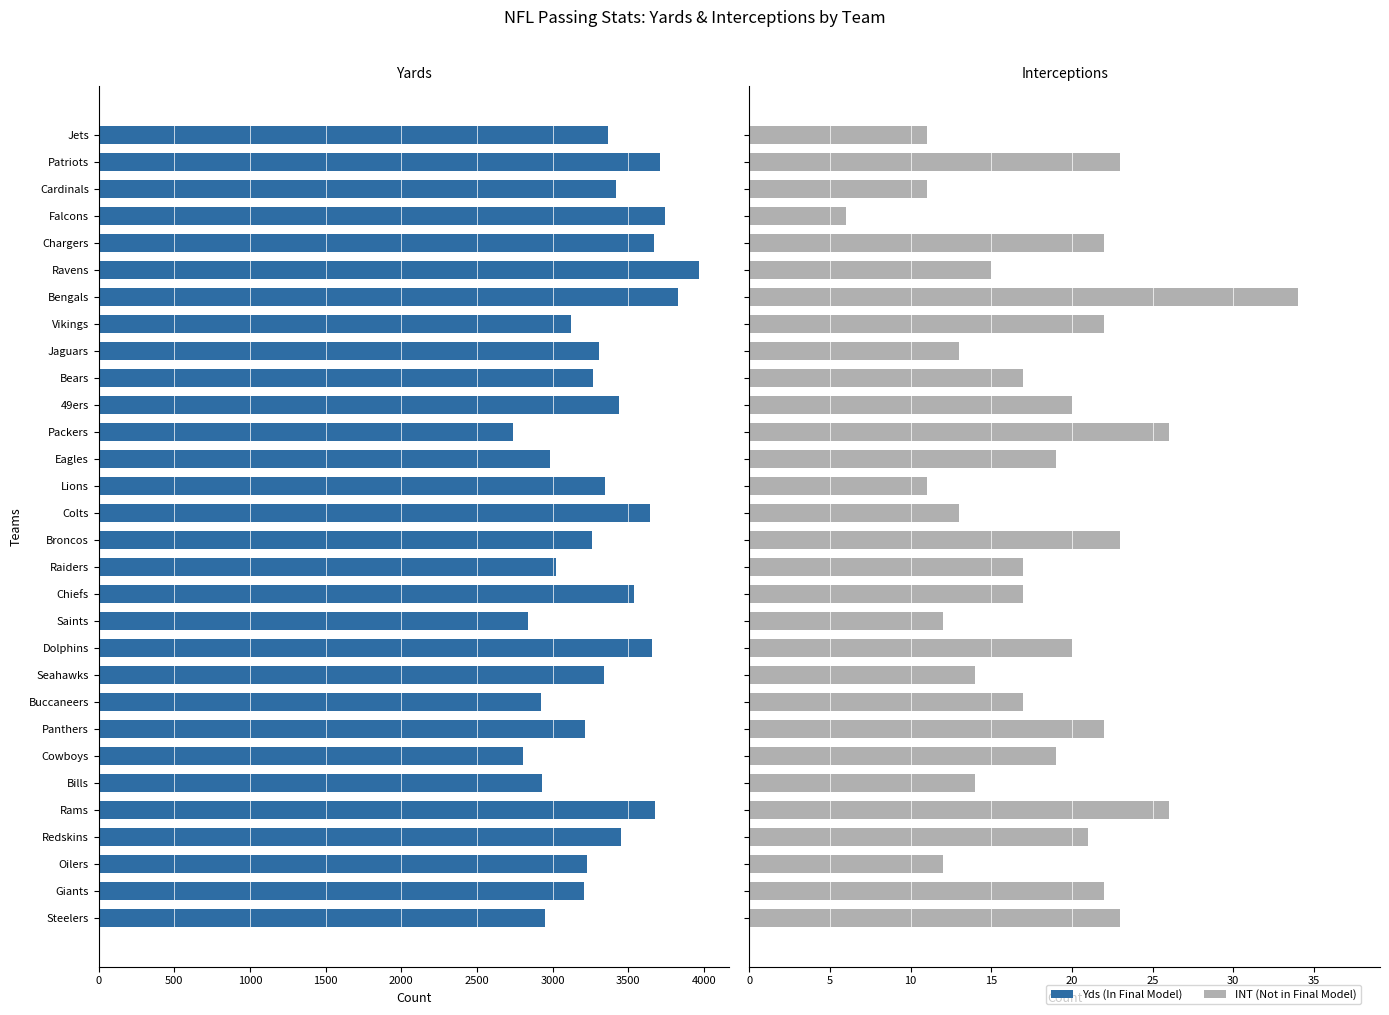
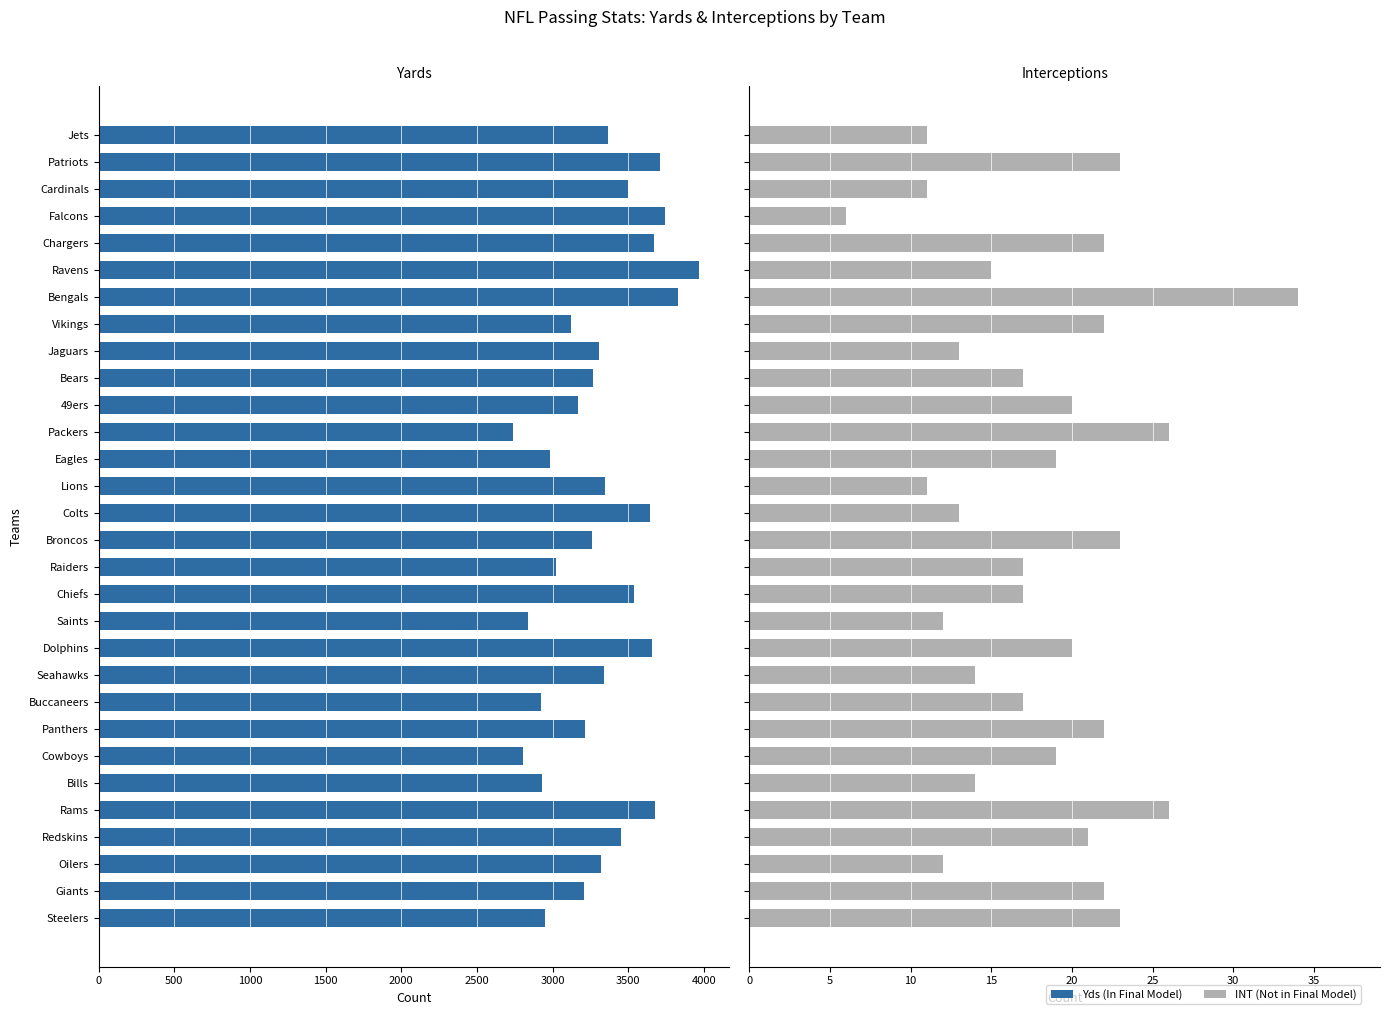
Yards, Cardinals: 3420 -> 3500
Yards, 49ers: 3440 -> 3160
Yards, Oilers: 3230 -> 3320
